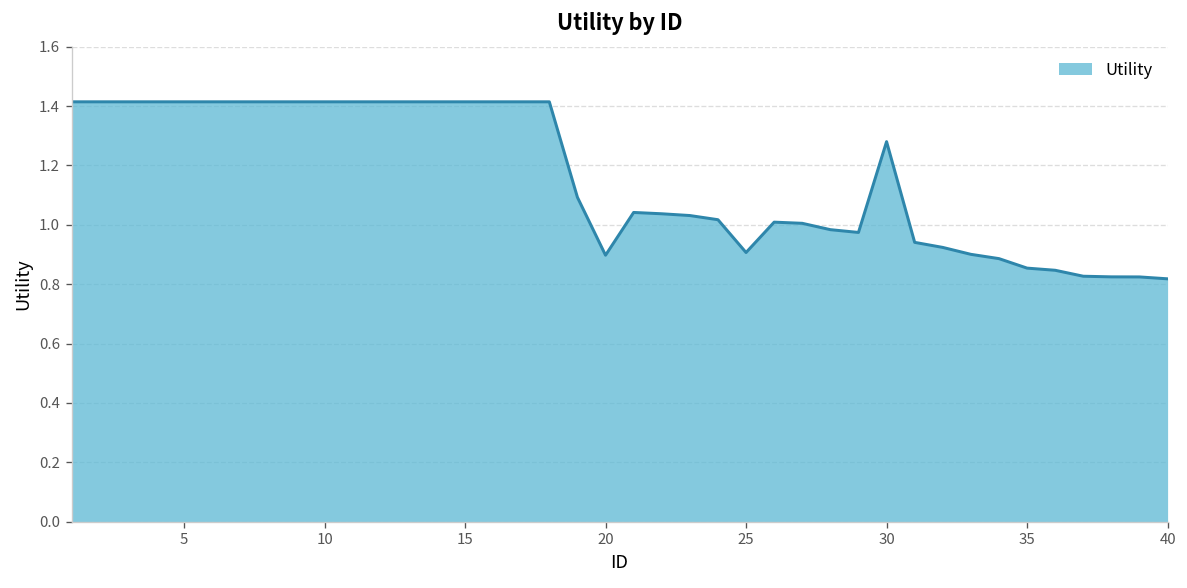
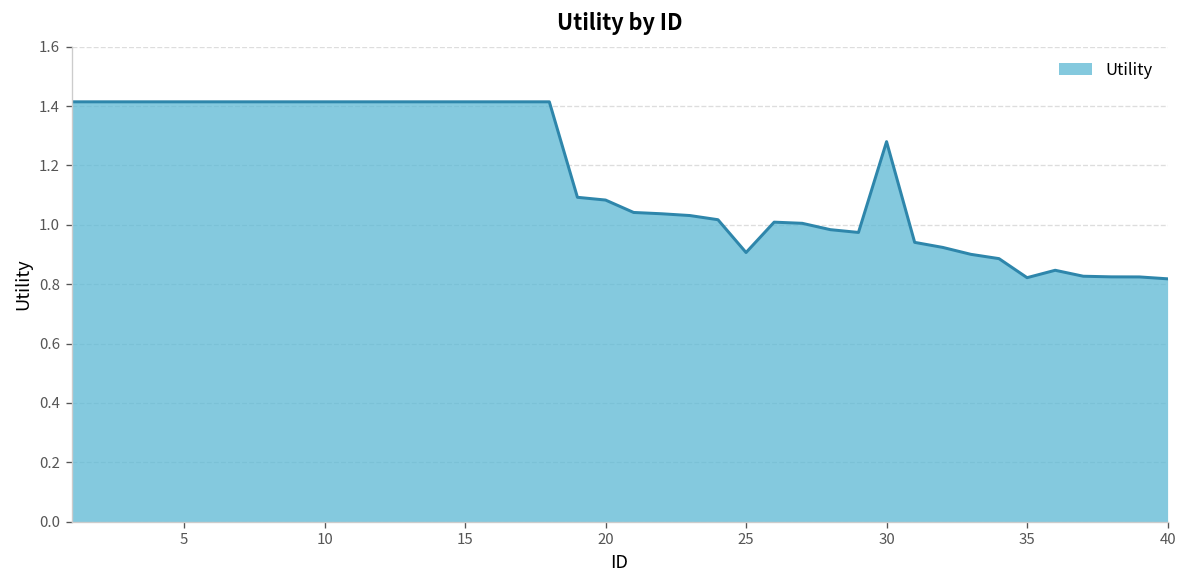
20: 0.90 -> 1.08
35: 0.85 -> 0.82
